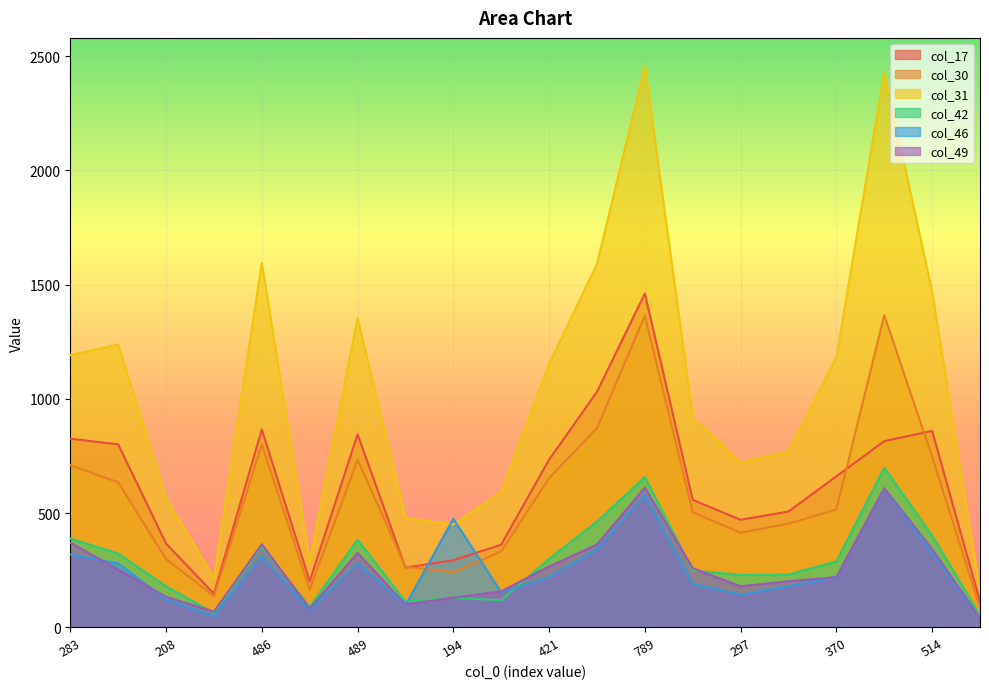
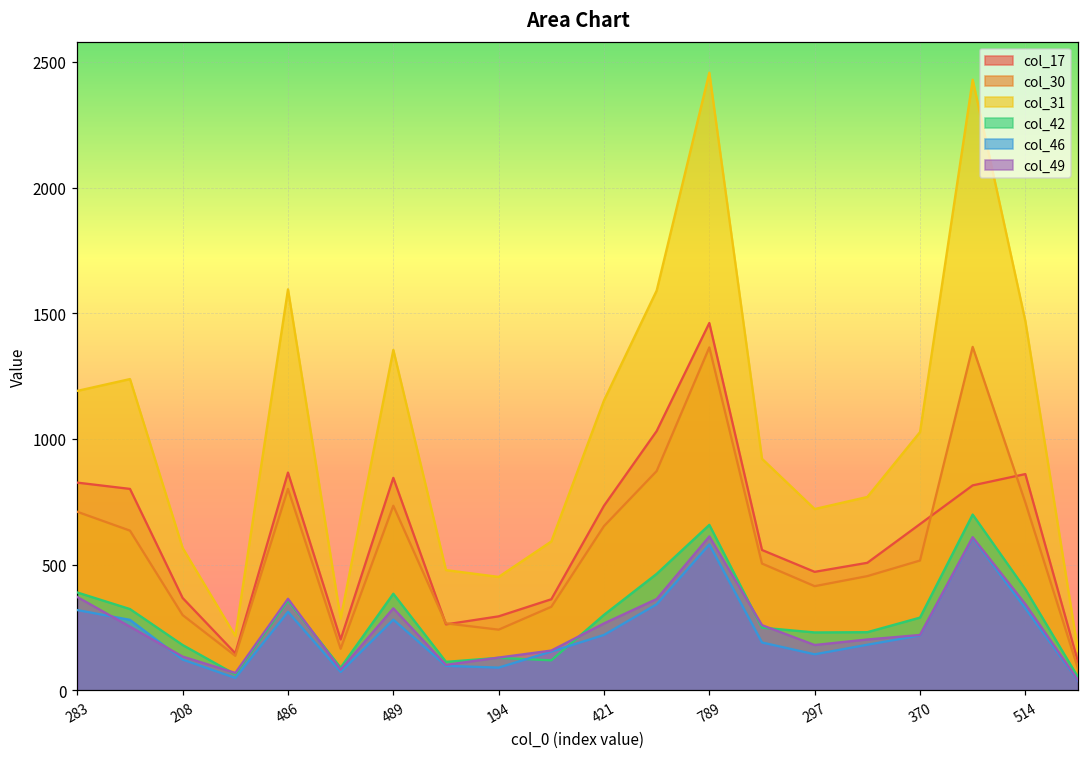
col_46, 194: 480 -> 90
col_31, 370: 1180 -> 1030
